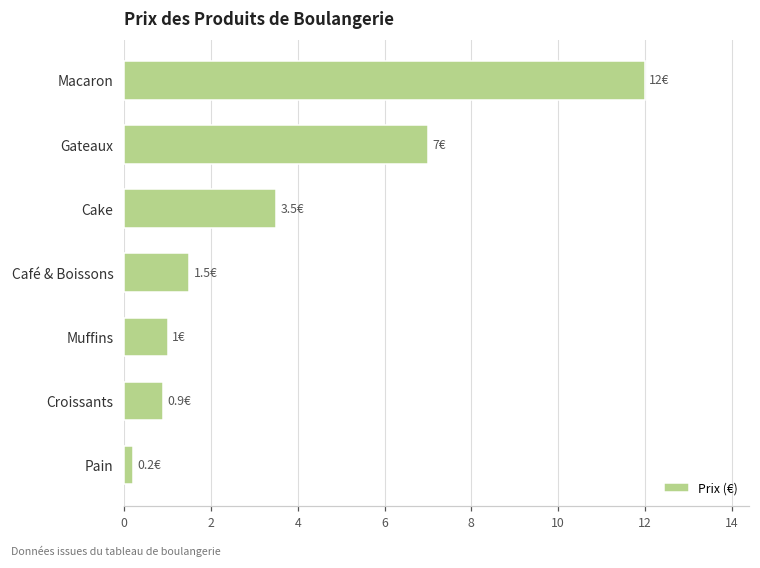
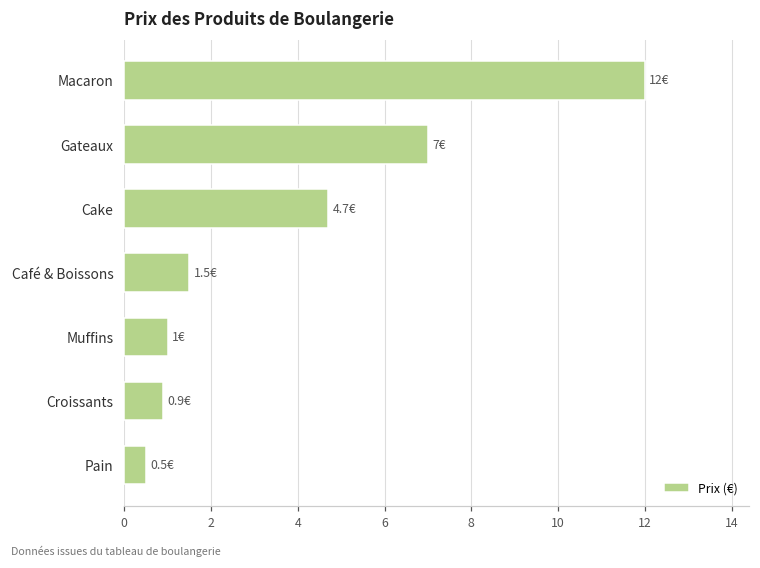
Cake: 3.5€ -> 4.7€
Pain: 0.2€ -> 0.5€
